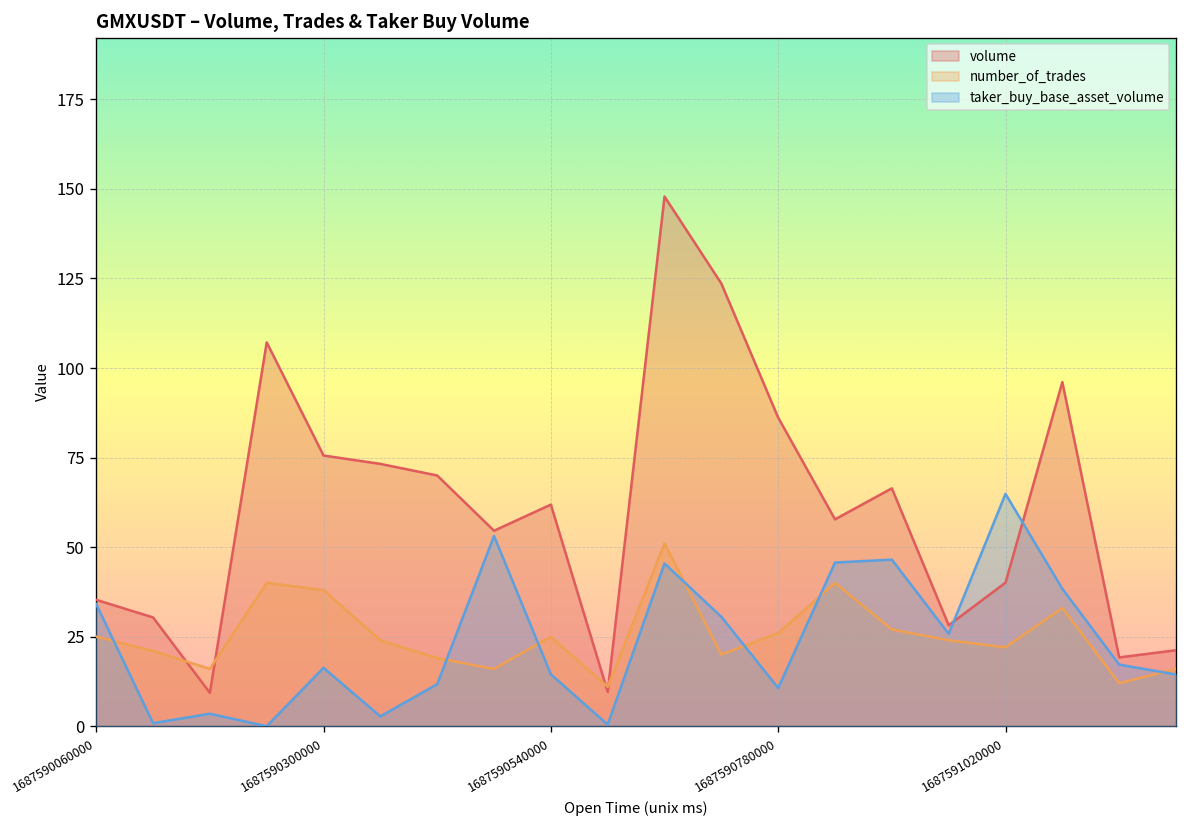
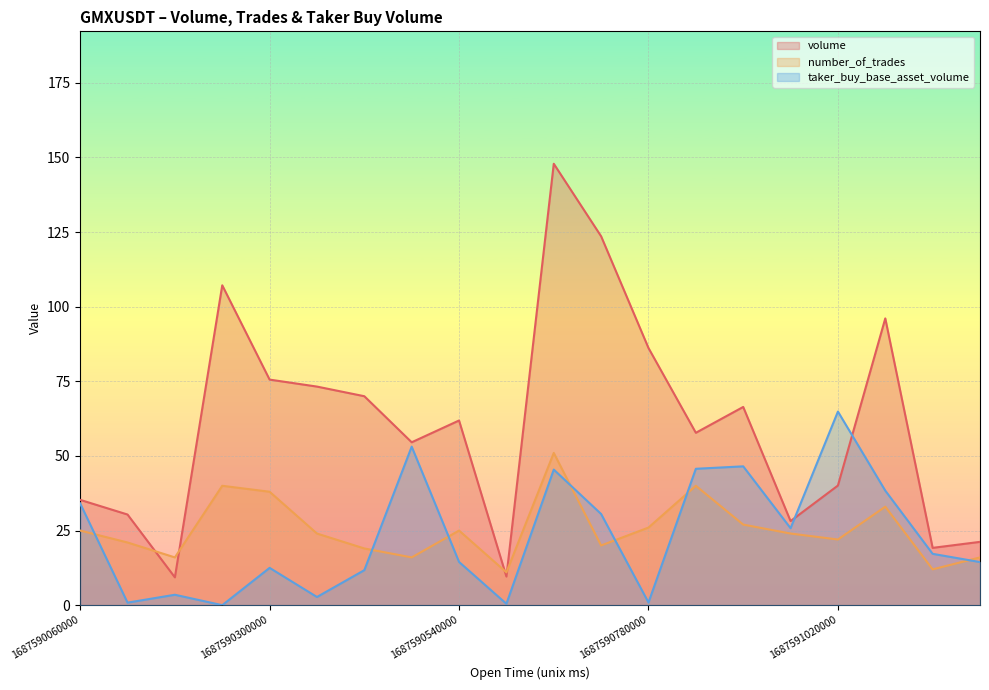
taker_buy_base_asset_volume, 1687590300000: 16 -> 13
taker_buy_base_asset_volume, 1687590780000: 11 -> 1
